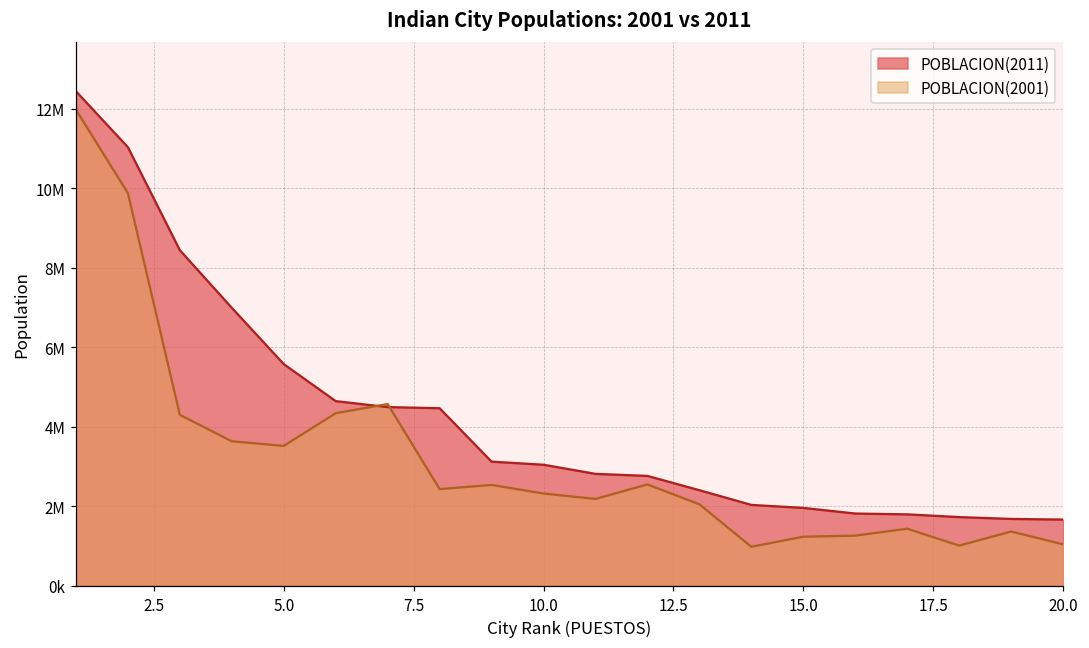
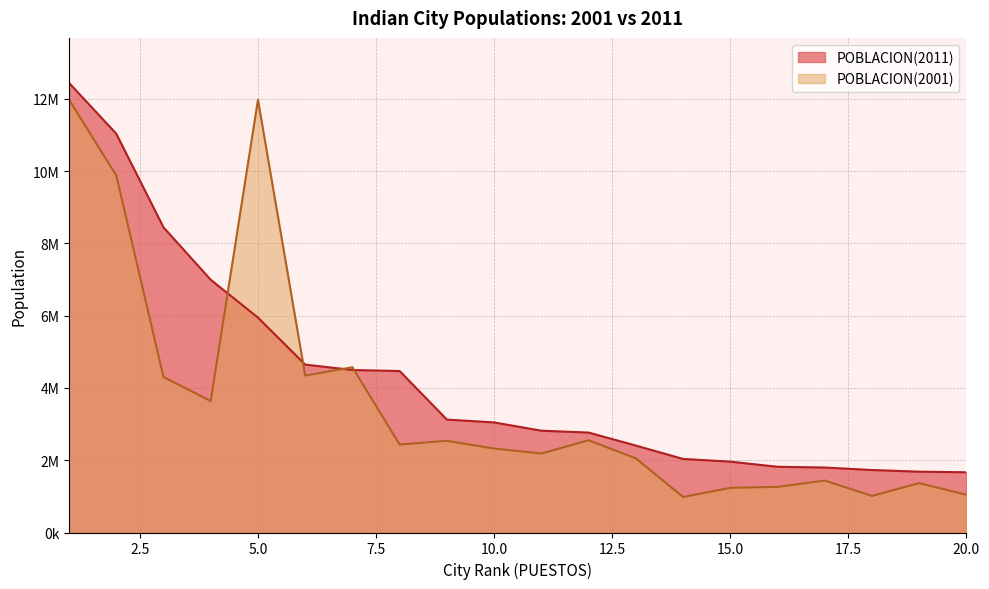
POBLACION(2011), 5.0: 5600000 -> 5900000
POBLACION(2001), 5.0: 3500000 -> 12000000
